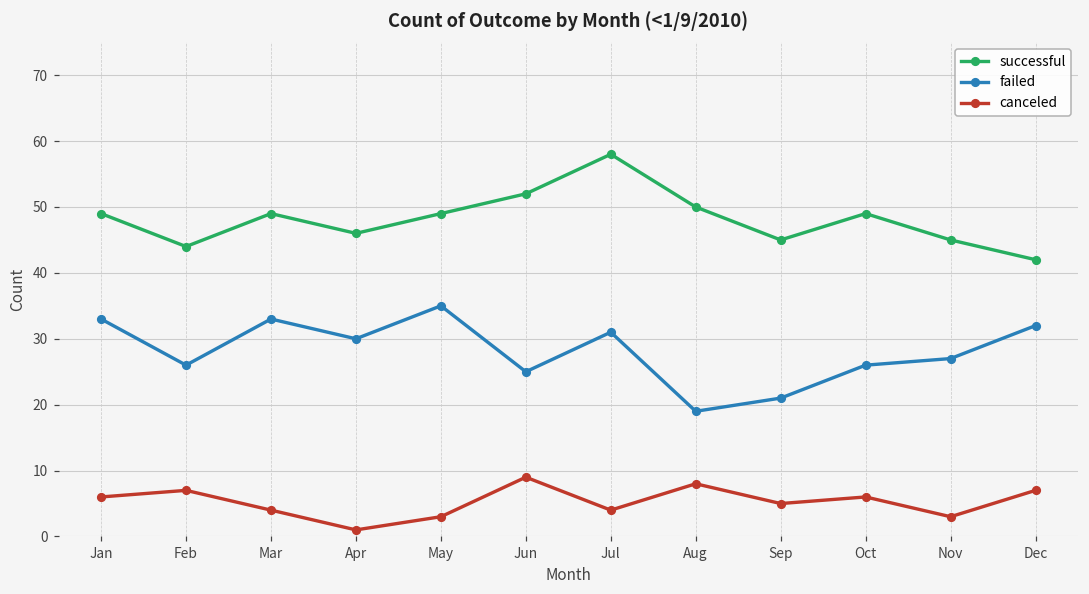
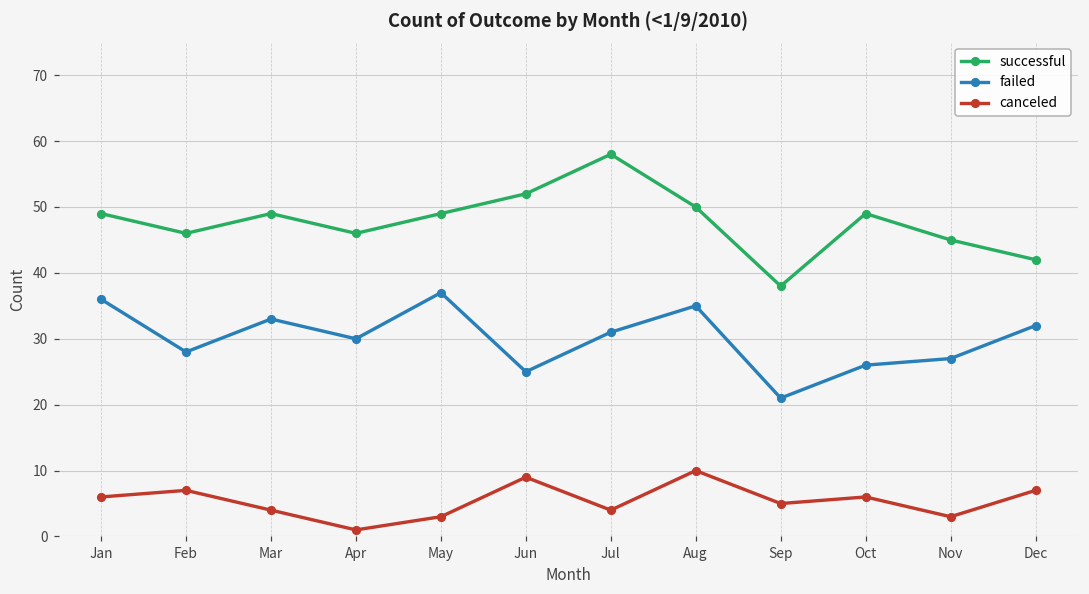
failed, Jan: 33 -> 36
successful, Feb: 44 -> 46
failed, Feb: 26 -> 28
failed, May: 35 -> 37
failed, Aug: 19 -> 35
canceled, Aug: 8 -> 10
successful, Sep: 45 -> 38
